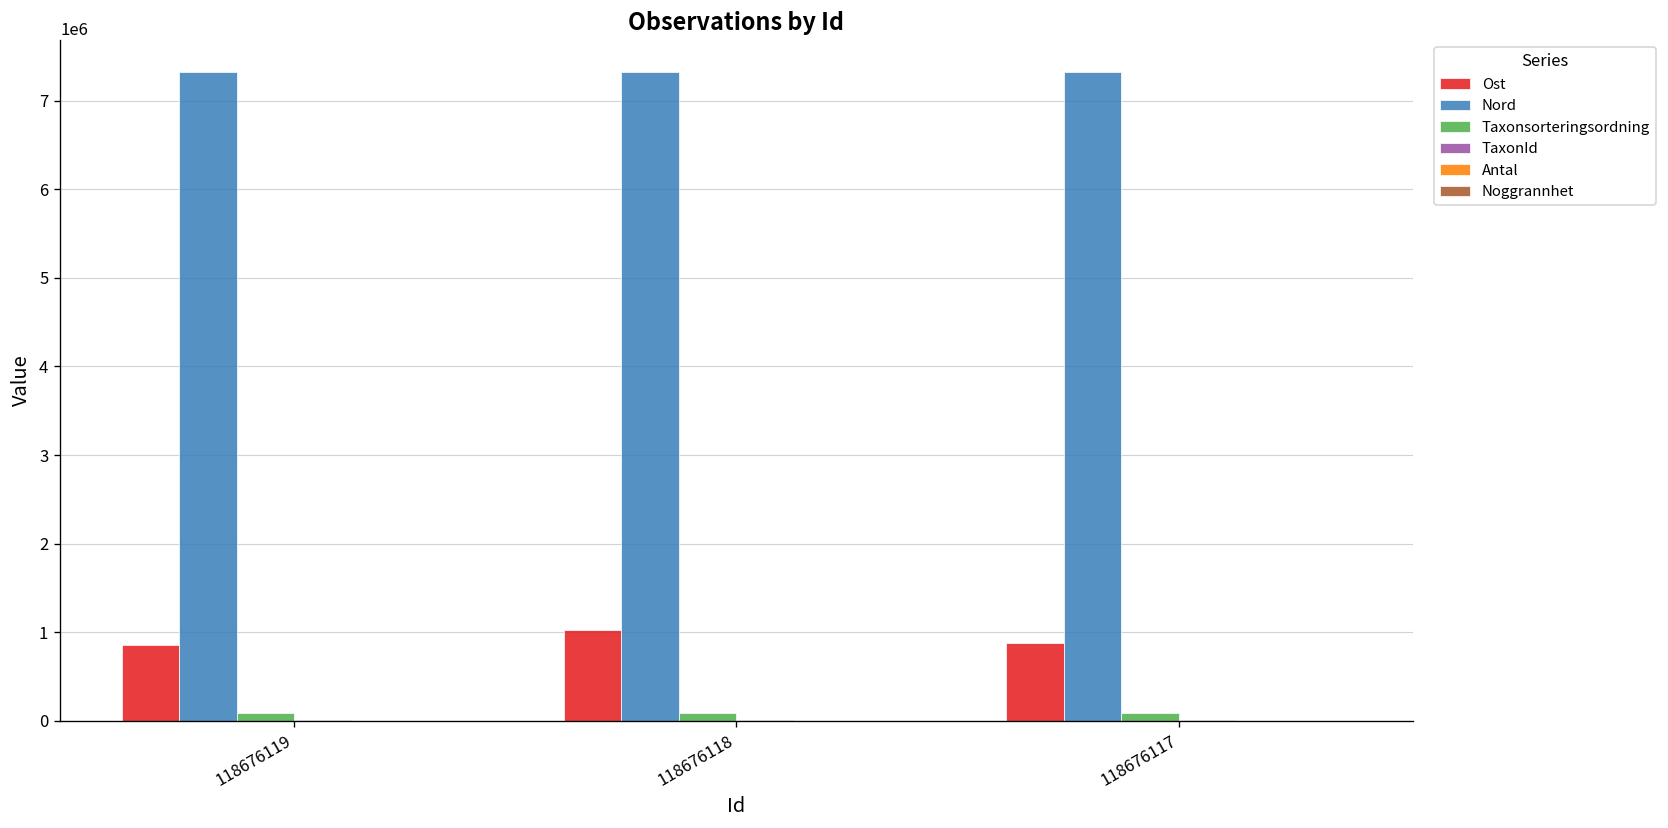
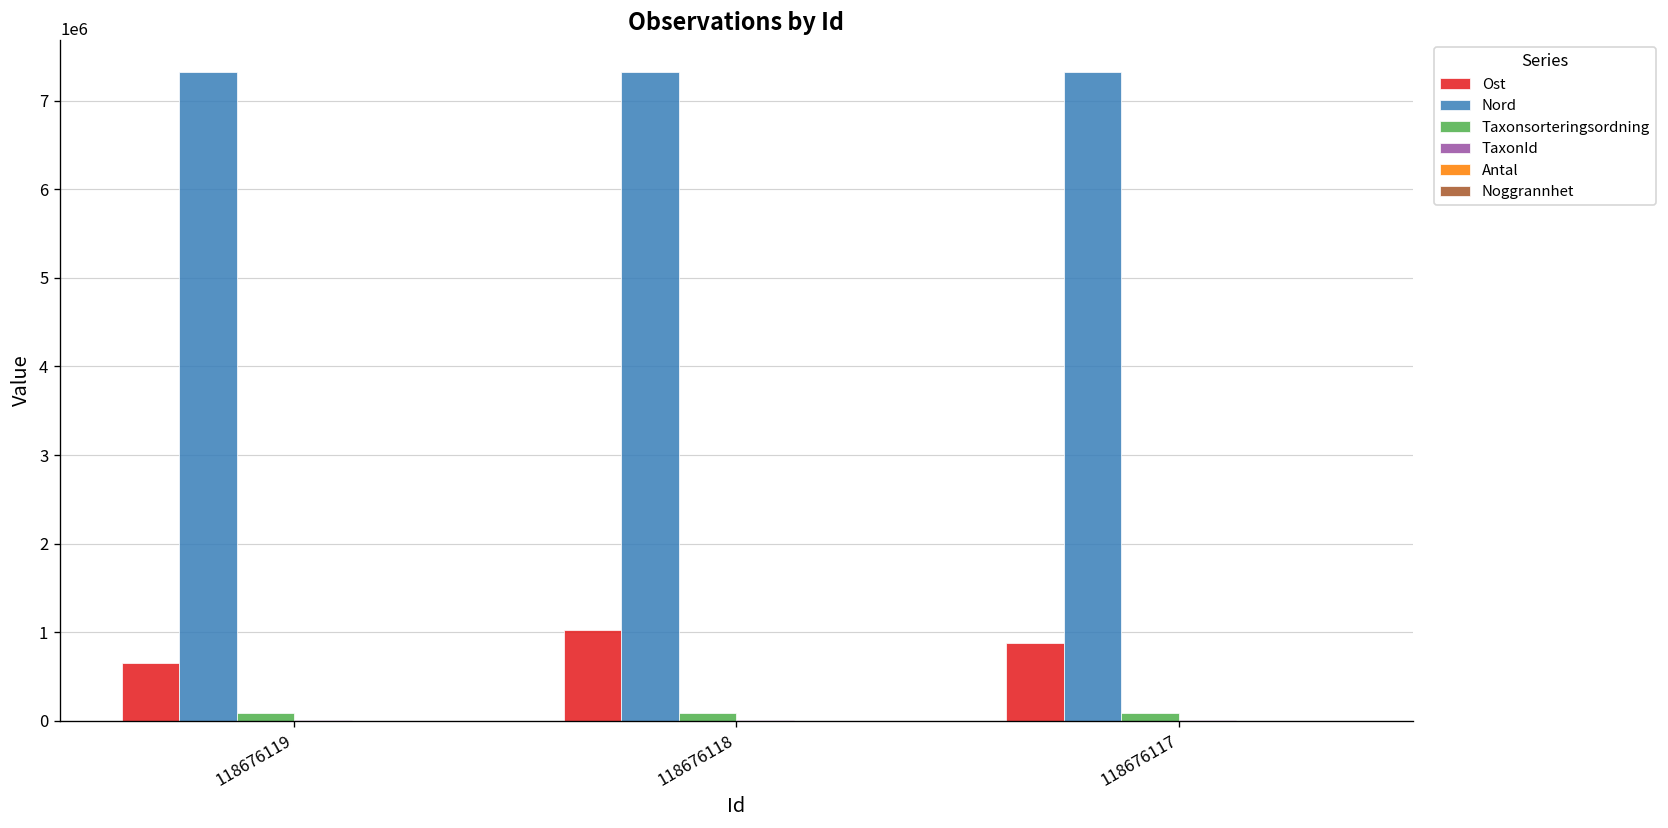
Ost, 118676119: 900000 -> 600000
